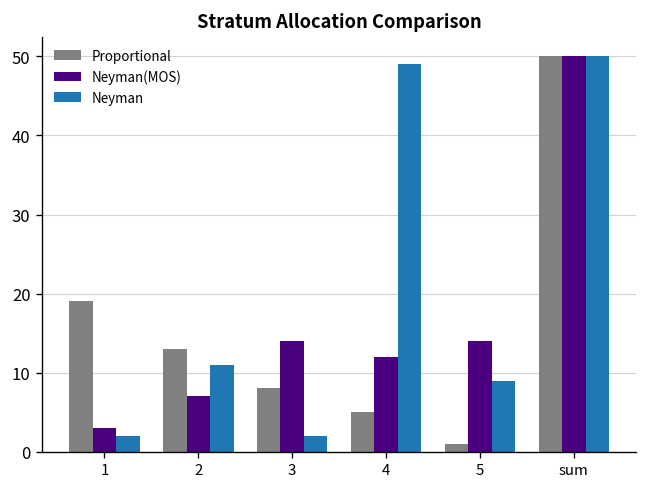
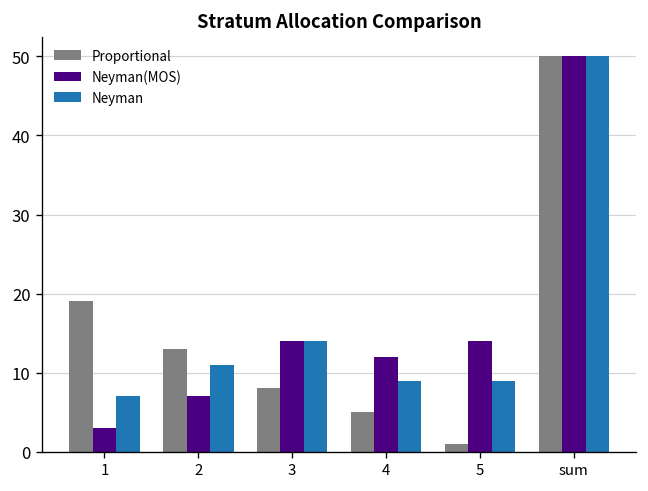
Neyman, 1: 2 -> 7
Neyman, 3: 2 -> 14
Neyman, 4: 49 -> 9
